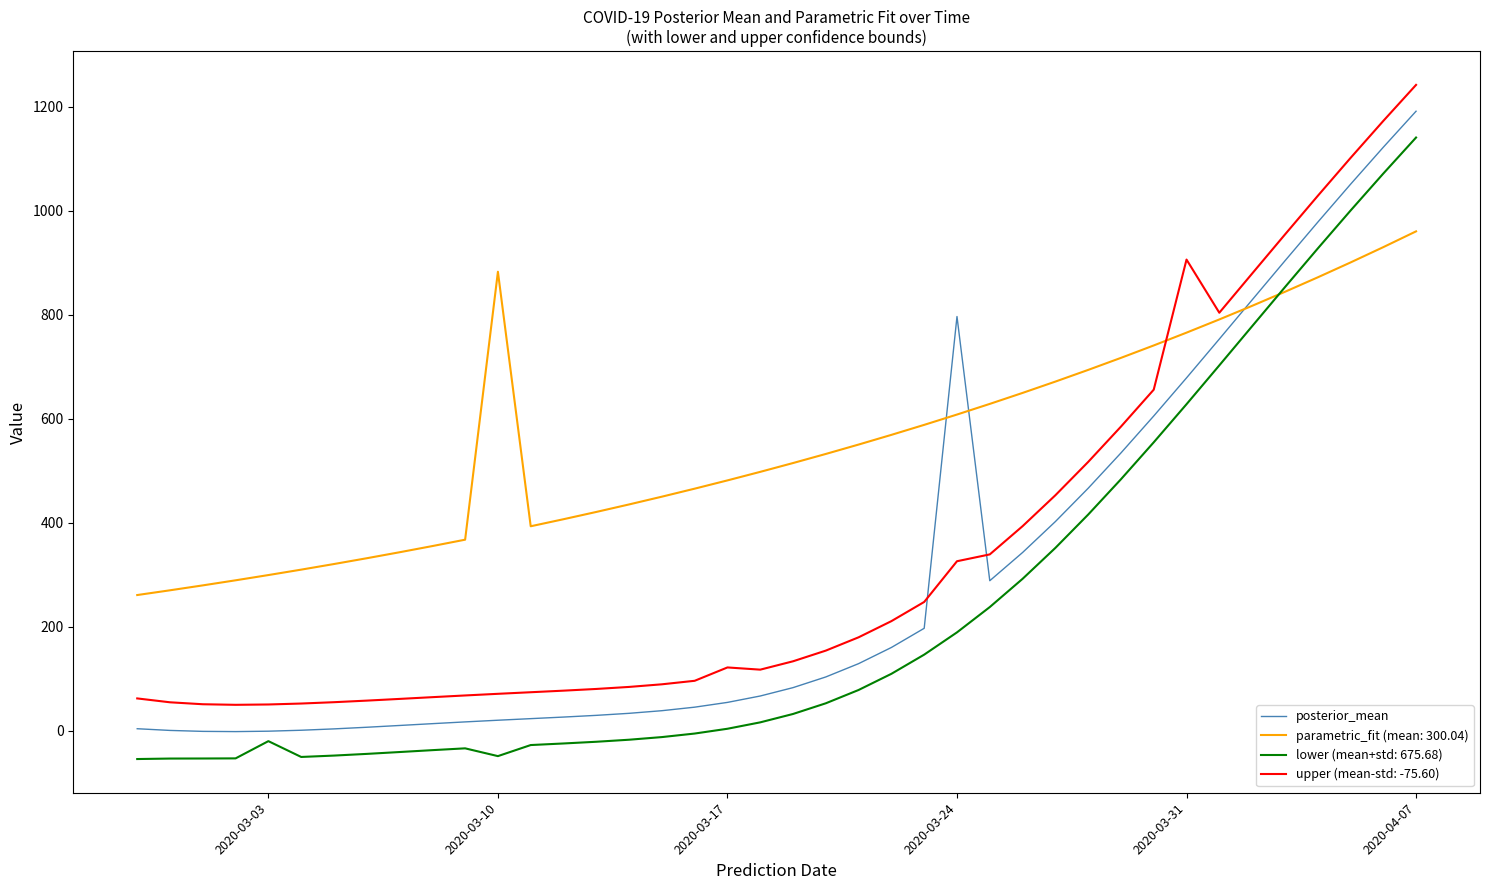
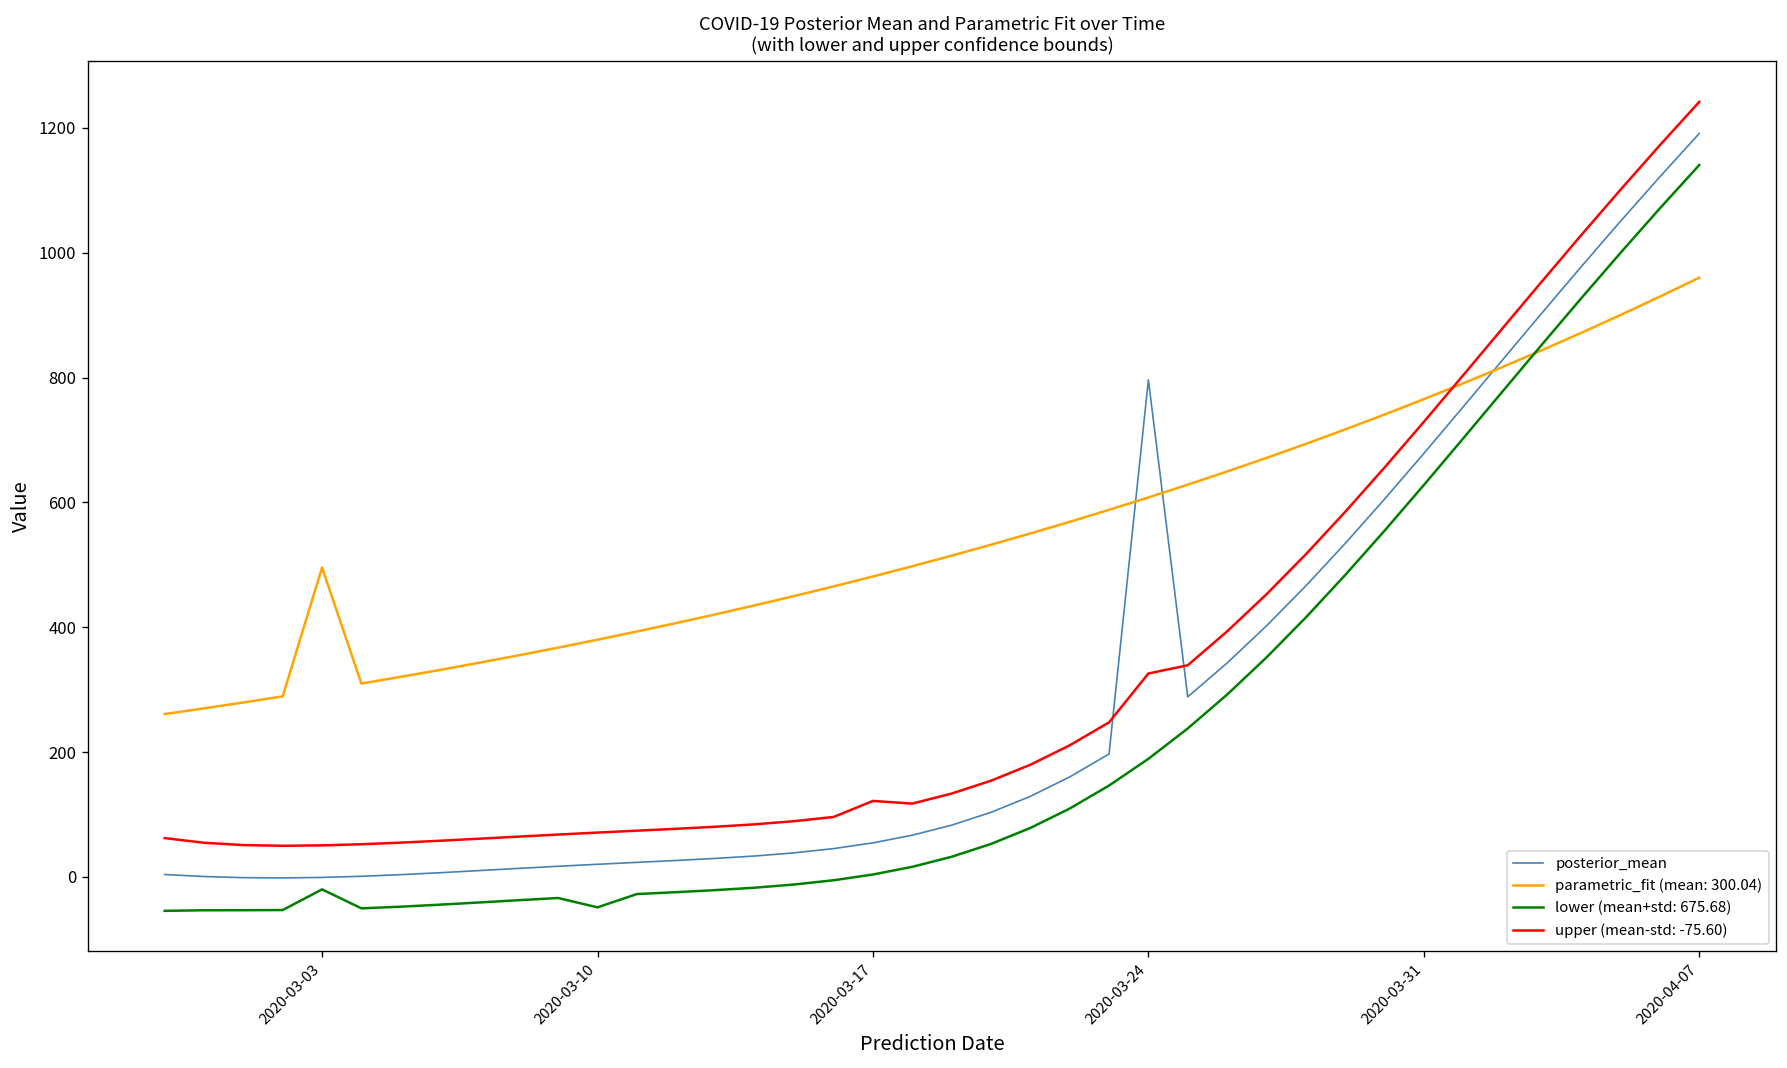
parametric_fit (mean: 300.04), 2020-03-03: 300 -> 500
parametric_fit (mean: 300.04), 2020-03-10: 880 -> 380
upper (mean-std: -75.60), 2020-03-31: 910 -> 730
